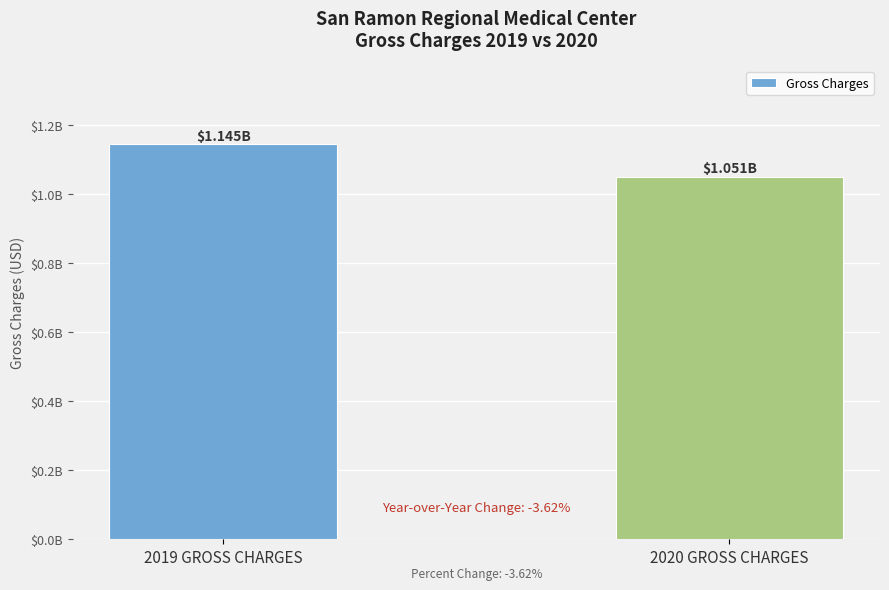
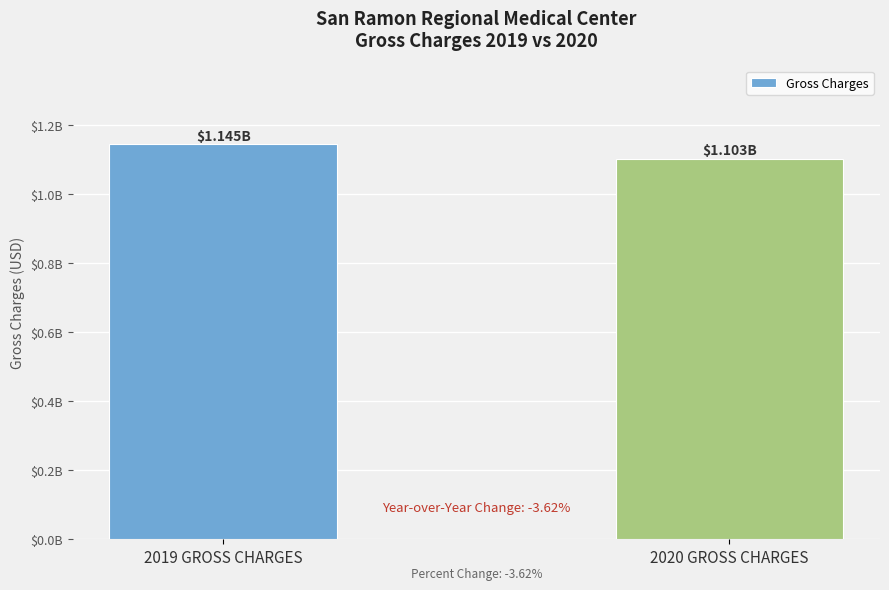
2020 GROSS CHARGES: $1.051B -> $1.103B
